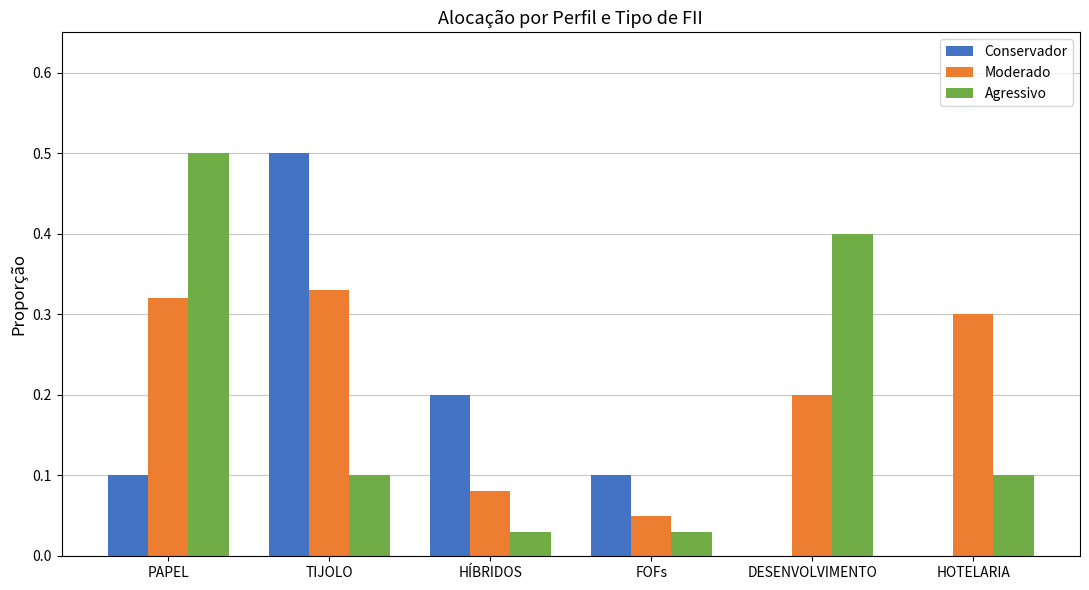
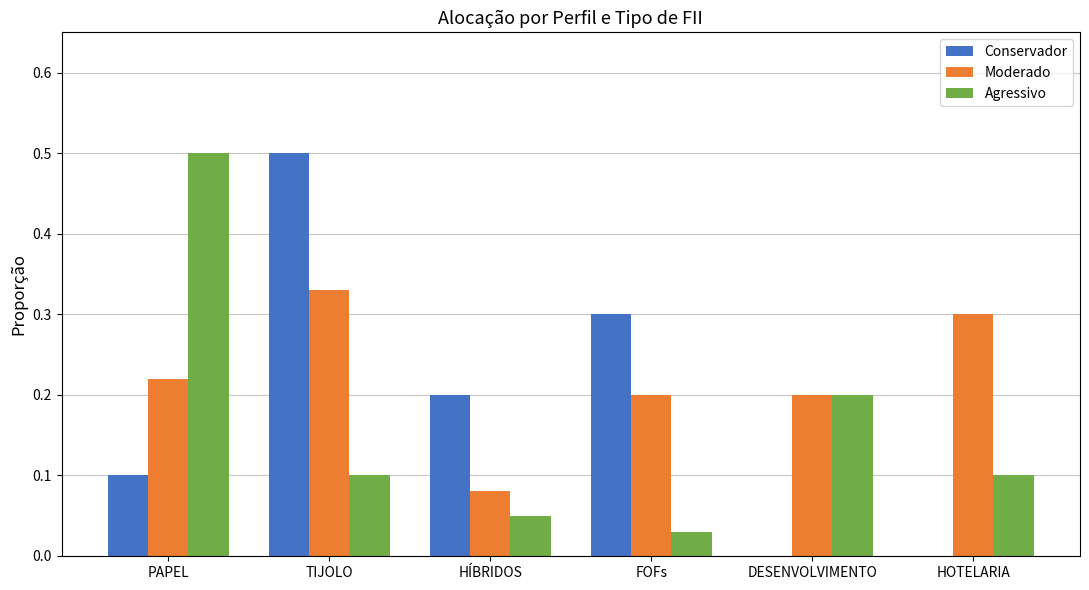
Moderado, PAPEL: 0.32 -> 0.22
Agressivo, HÍBRIDOS: 0.03 -> 0.05
Conservador, FOFs: 0.1 -> 0.3
Moderado, FOFs: 0.05 -> 0.20
Agressivo, DESENVOLVIMENTO: 0.4 -> 0.2
